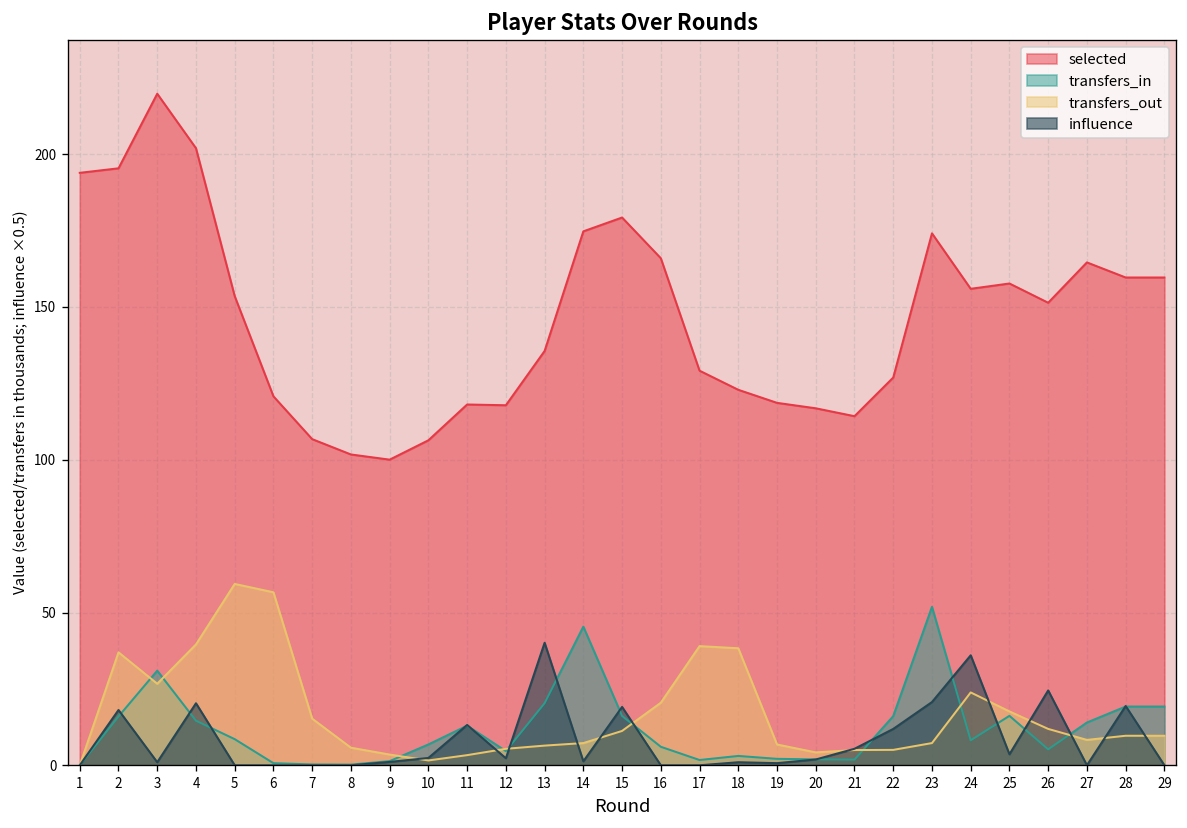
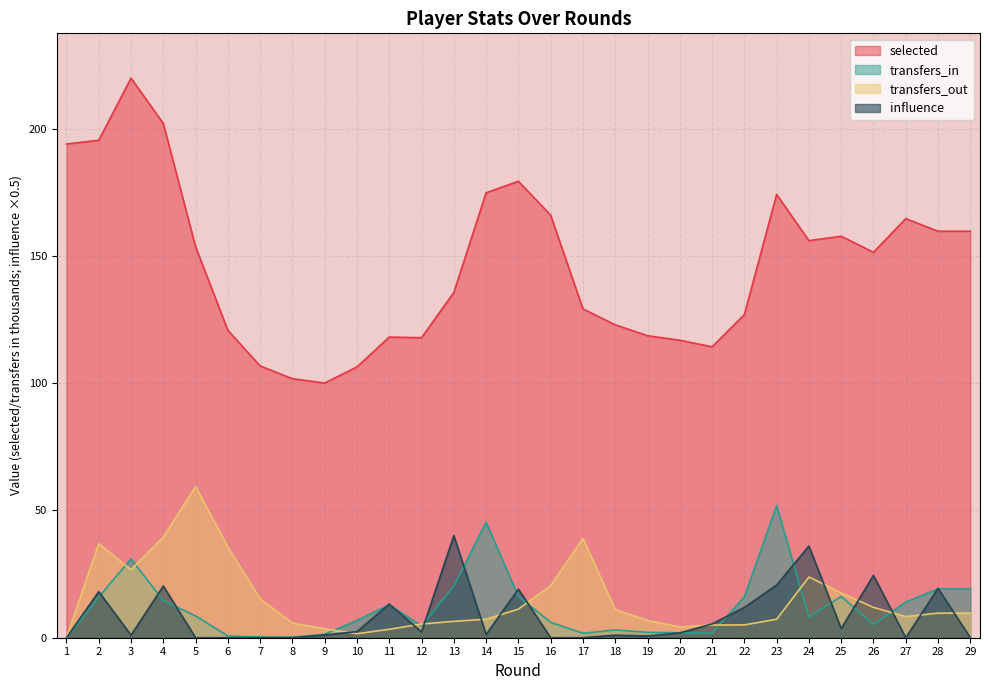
transfers_out, 6: 57 -> 36
transfers_out, 18: 38 -> 11
